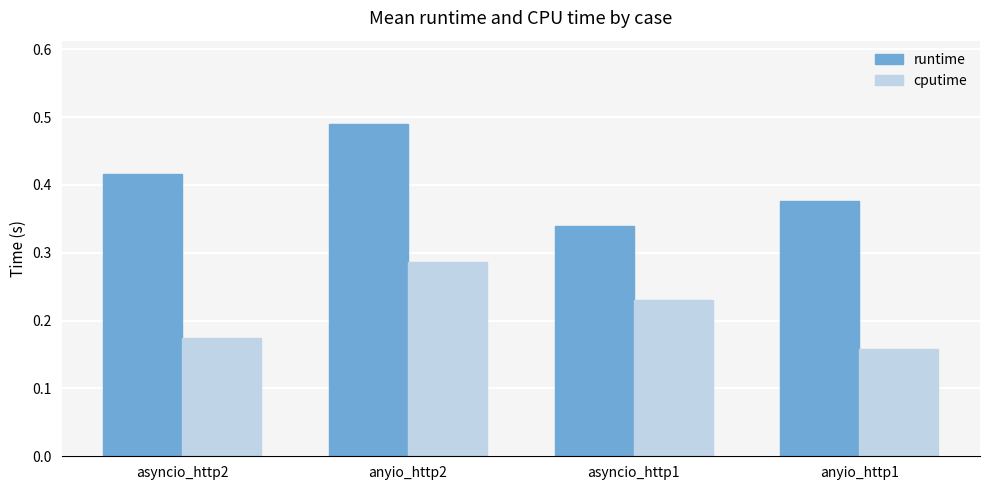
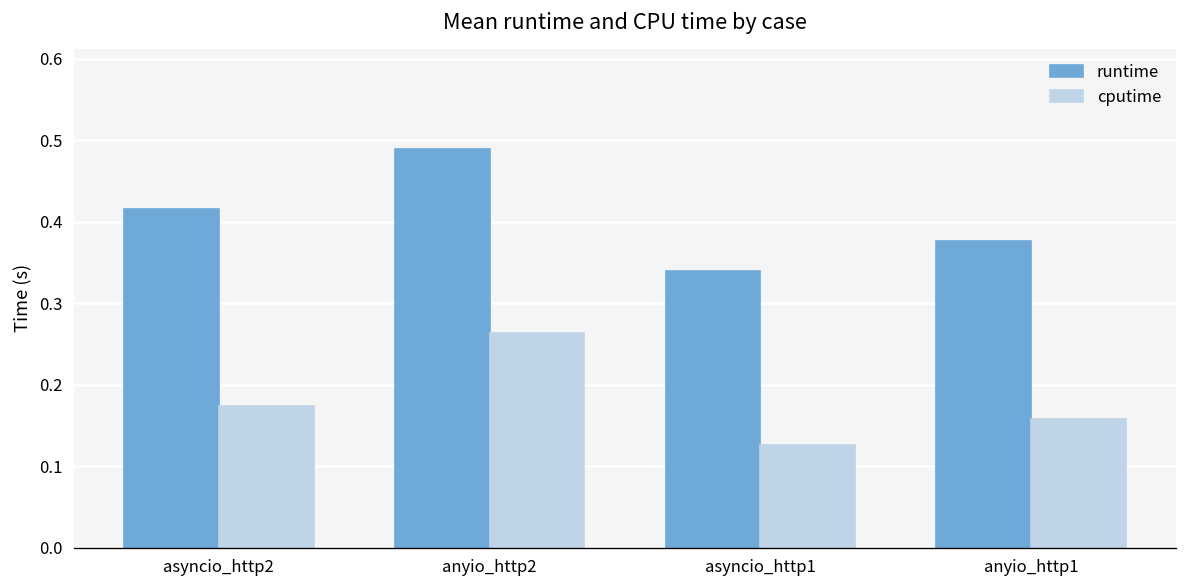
cputime, anyio_http2: 0.29 -> 0.26
cputime, asyncio_http1: 0.23 -> 0.13
